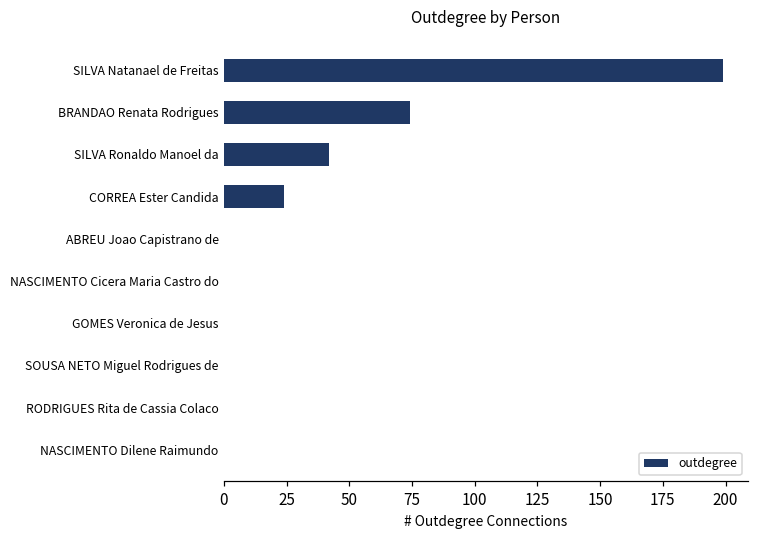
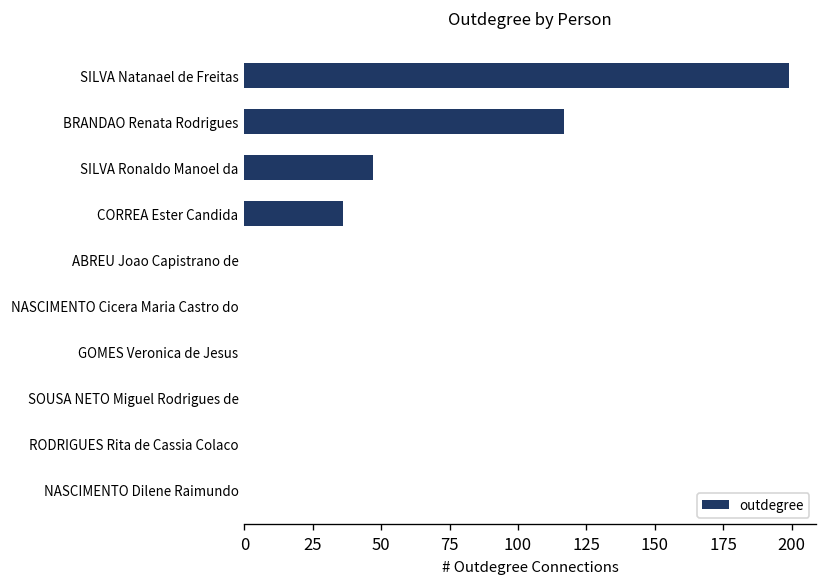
BRANDAO Renata Rodrigues: 74 -> 117
SILVA Ronaldo Manoel da: 42 -> 47
CORREA Ester Candida: 24 -> 36
